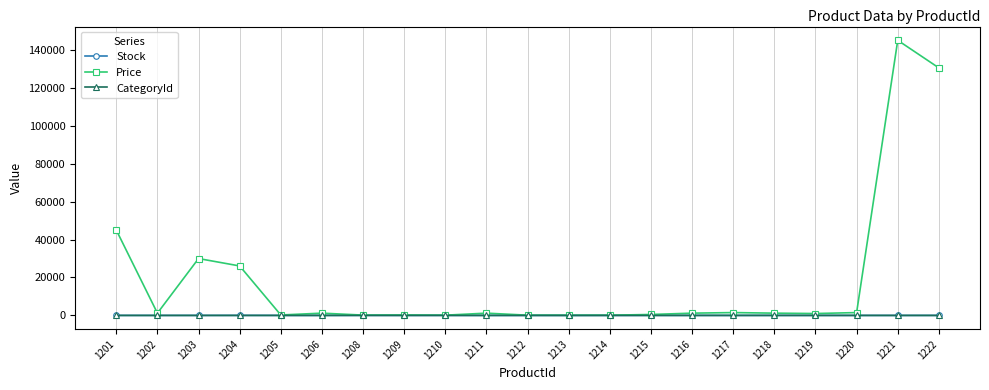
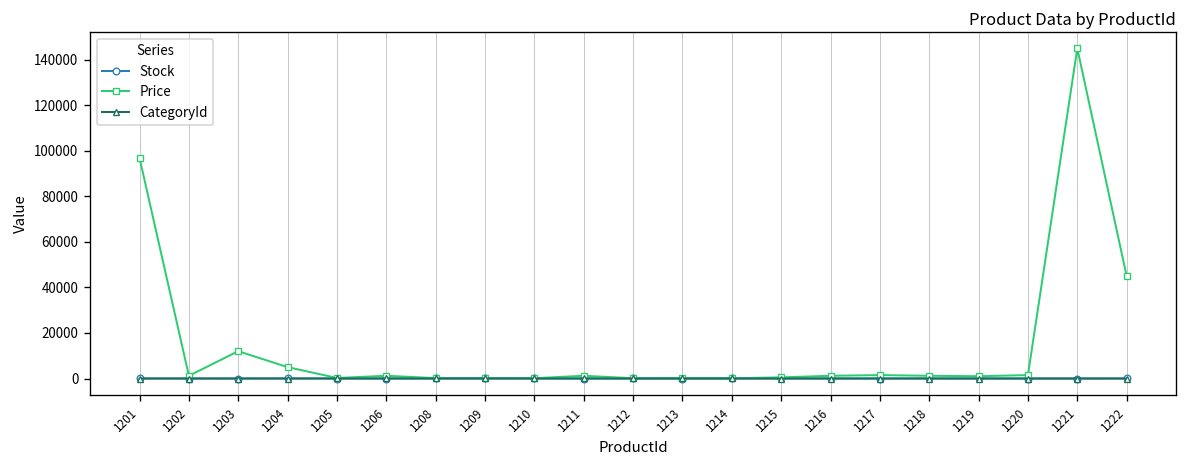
Price, 1201: 45000 -> 97000
Price, 1203: 30000 -> 12000
Price, 1204: 26000 -> 5000
Price, 1222: 130000 -> 45000
